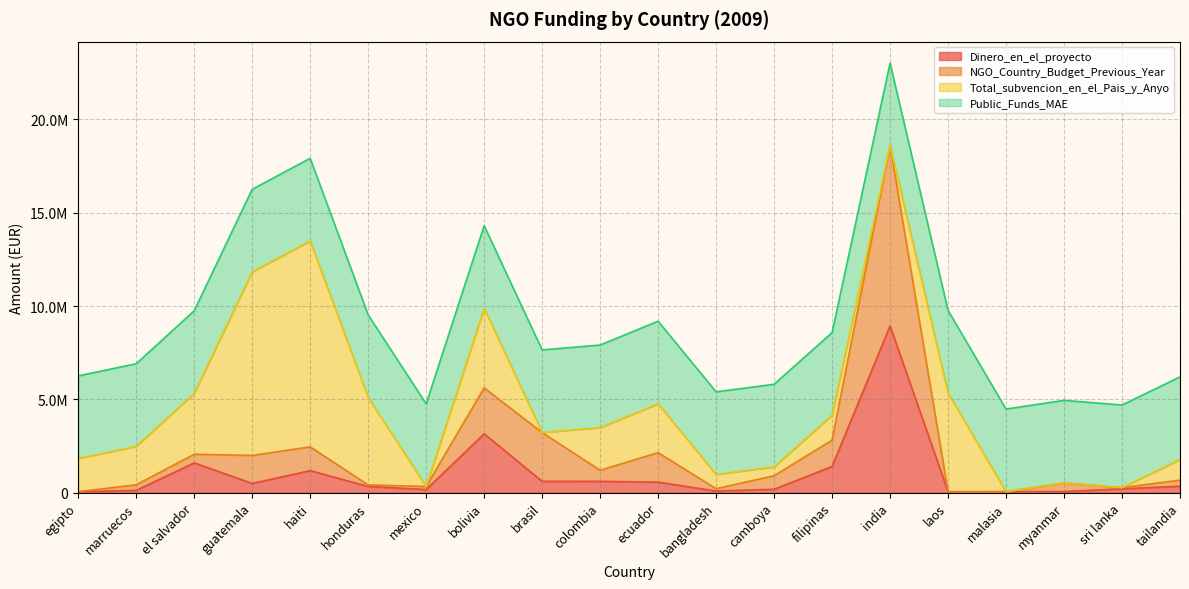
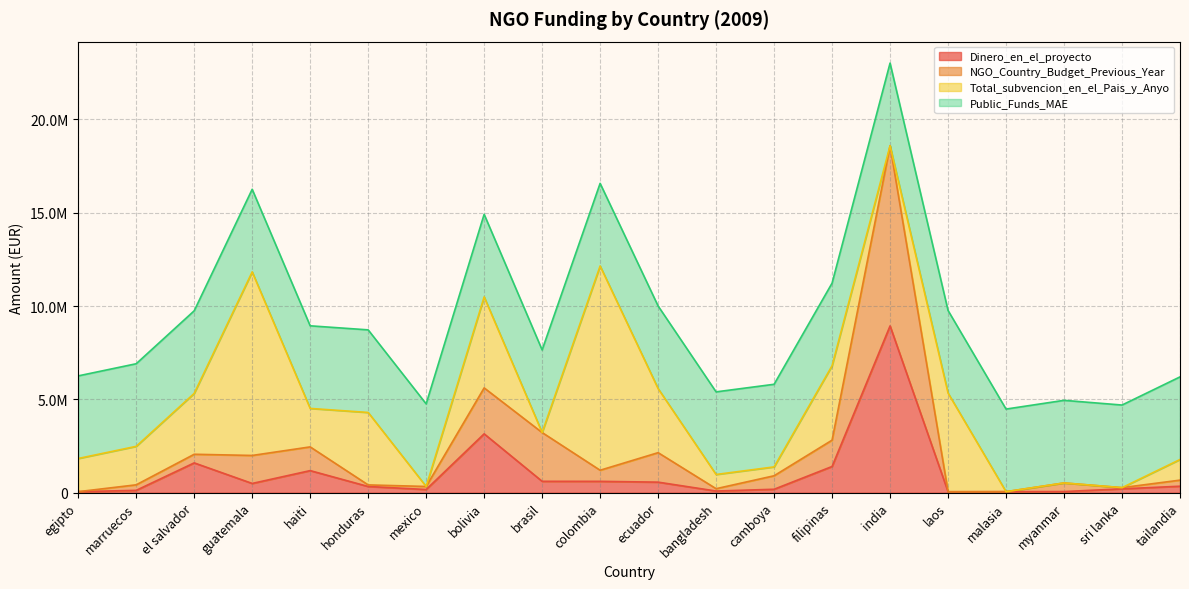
Total_subvencion_en_el_Pais_y_Anyo, haiti: 11000000 -> 2100000
Total_subvencion_en_el_Pais_y_Anyo, honduras: 4700000 -> 3900000
Total_subvencion_en_el_Pais_y_Anyo, bolivia: 4300000 -> 4900000
Total_subvencion_en_el_Pais_y_Anyo, colombia: 2300000 -> 10900000
Total_subvencion_en_el_Pais_y_Anyo, ecuador: 2600000 -> 3400000
Total_subvencion_en_el_Pais_y_Anyo, filipinas: 1300000 -> 4000000
